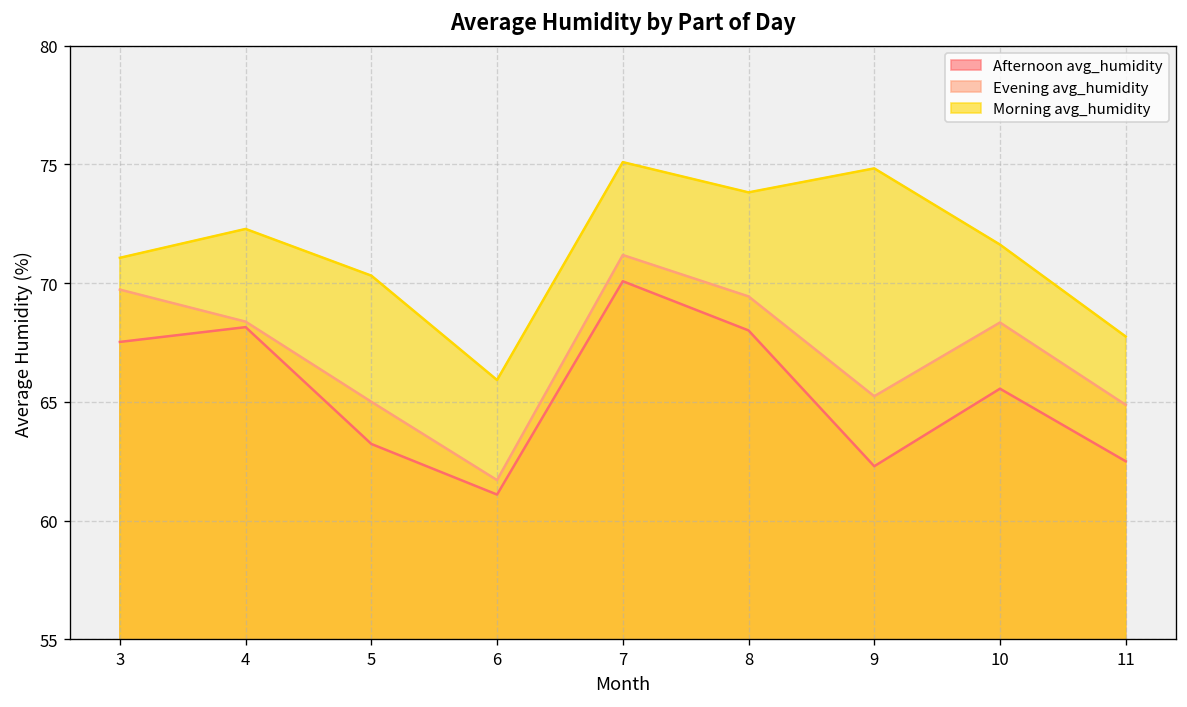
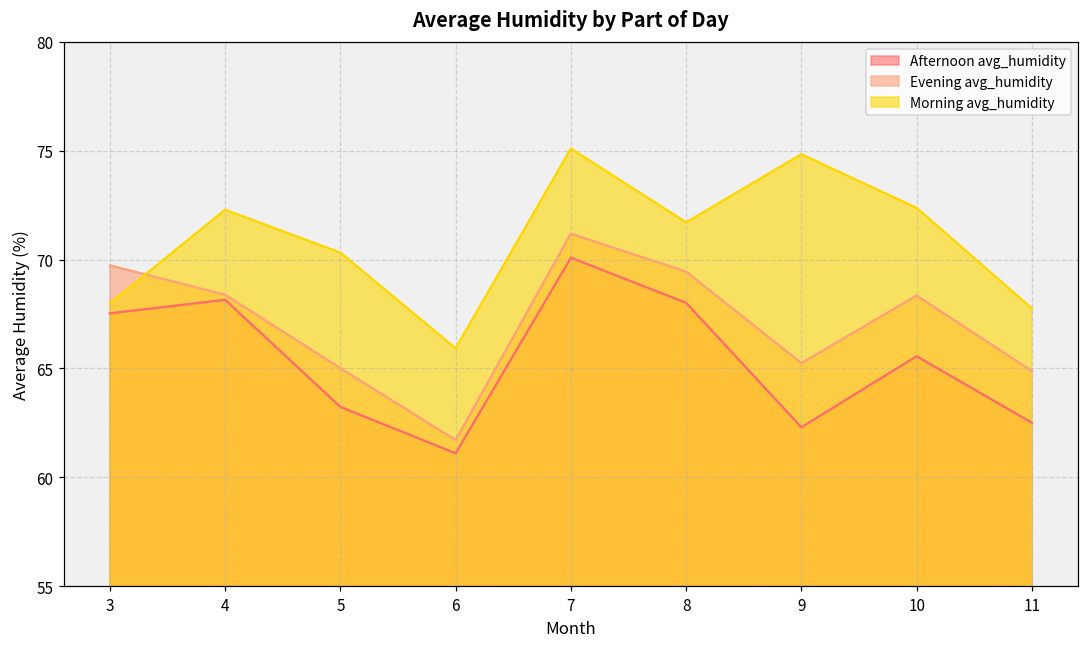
Morning avg_humidity, 3: 71.1 -> 68.0
Morning avg_humidity, 8: 73.8 -> 71.7
Morning avg_humidity, 10: 71.6 -> 72.4
